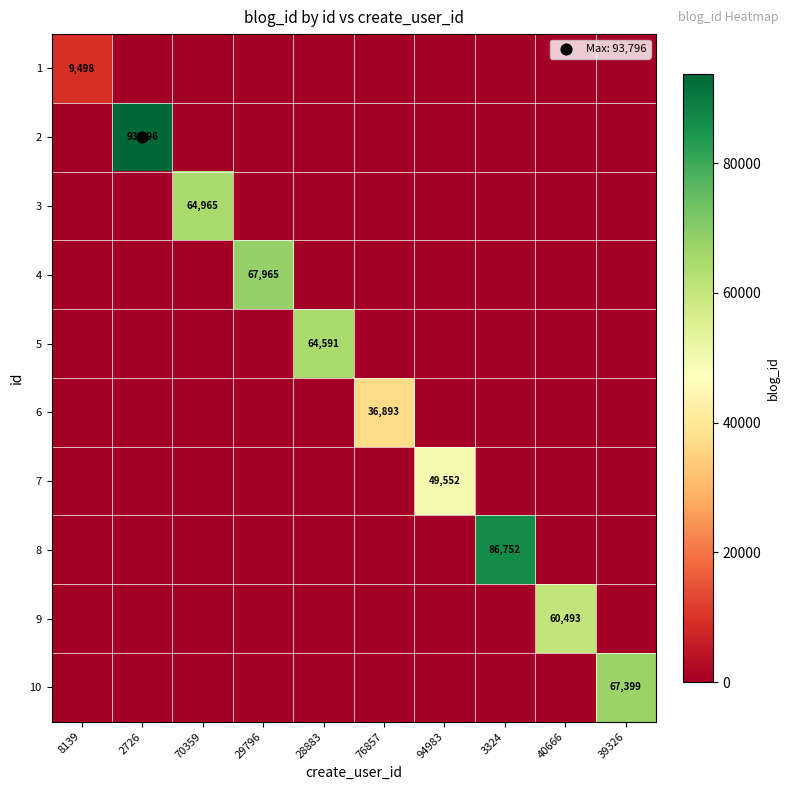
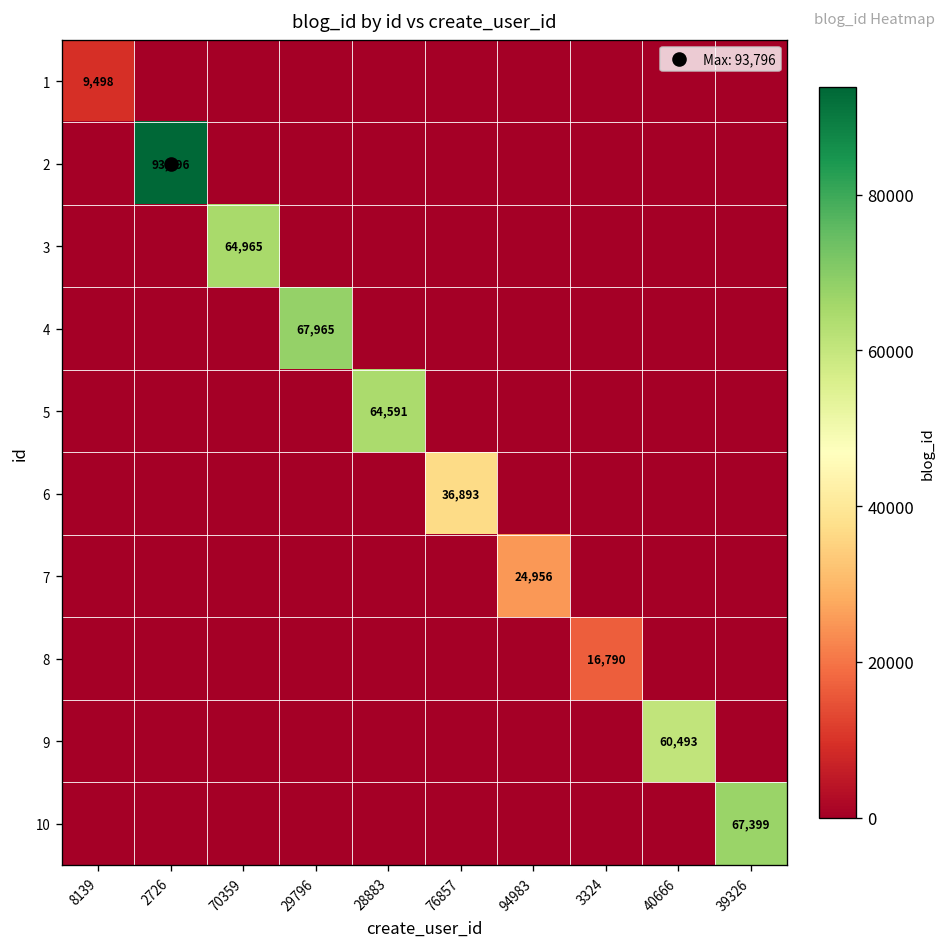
7, 94983: 49,552 -> 24,956
8, 3324: 86,752 -> 16,790
